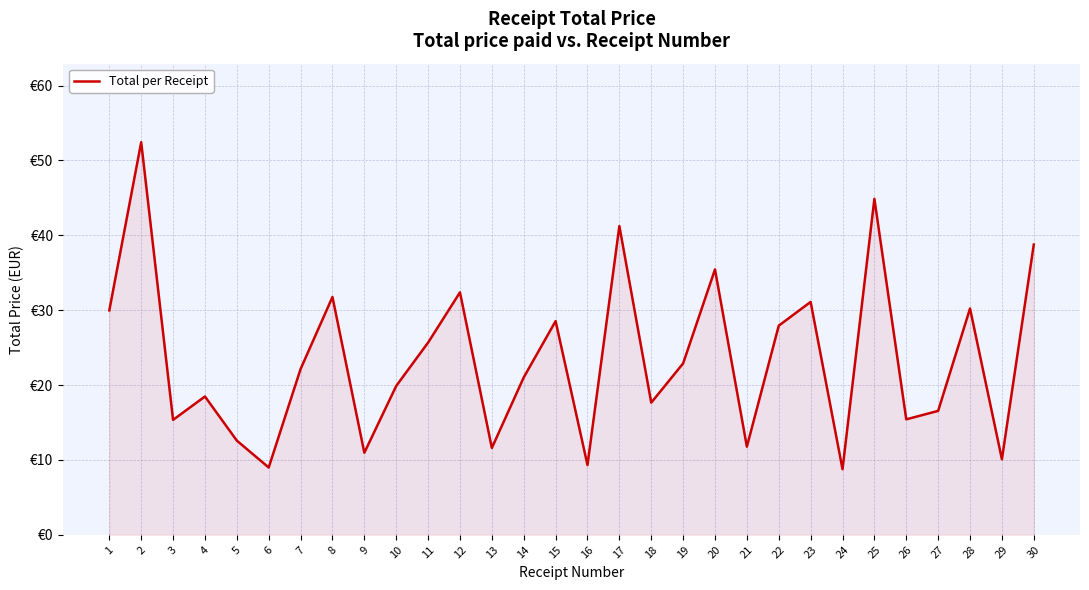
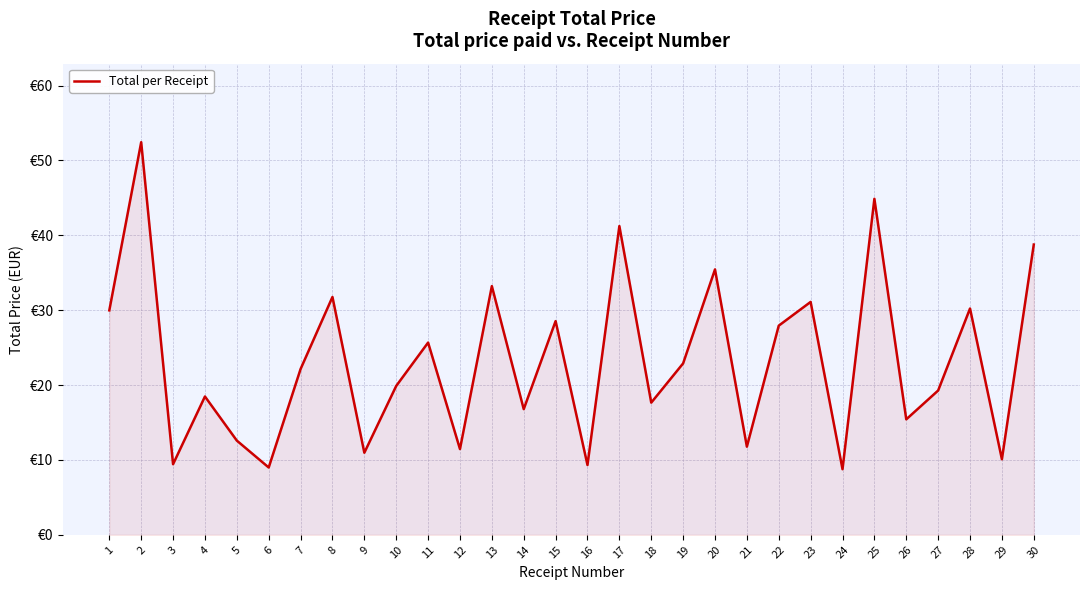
3: €15 -> €9
12: €32 -> €11
13: €12 -> €33
14: €21 -> €17
27: €17 -> €19
